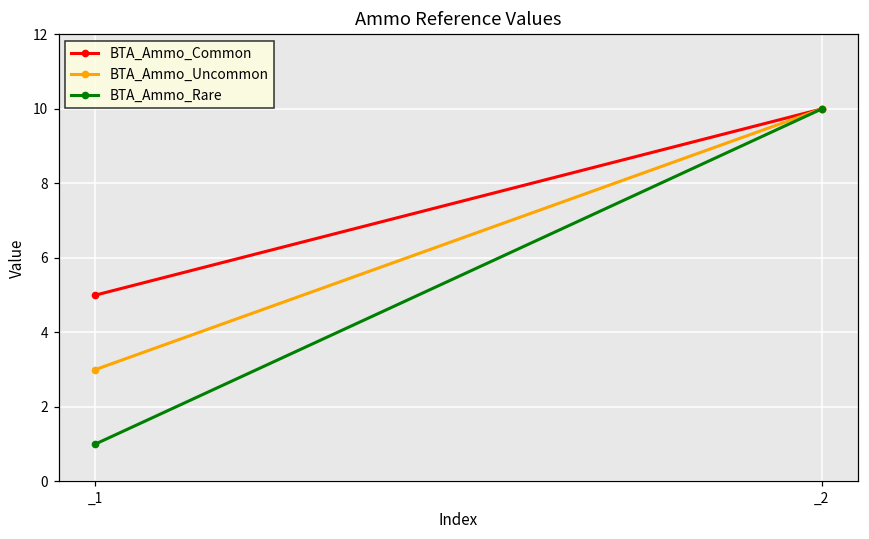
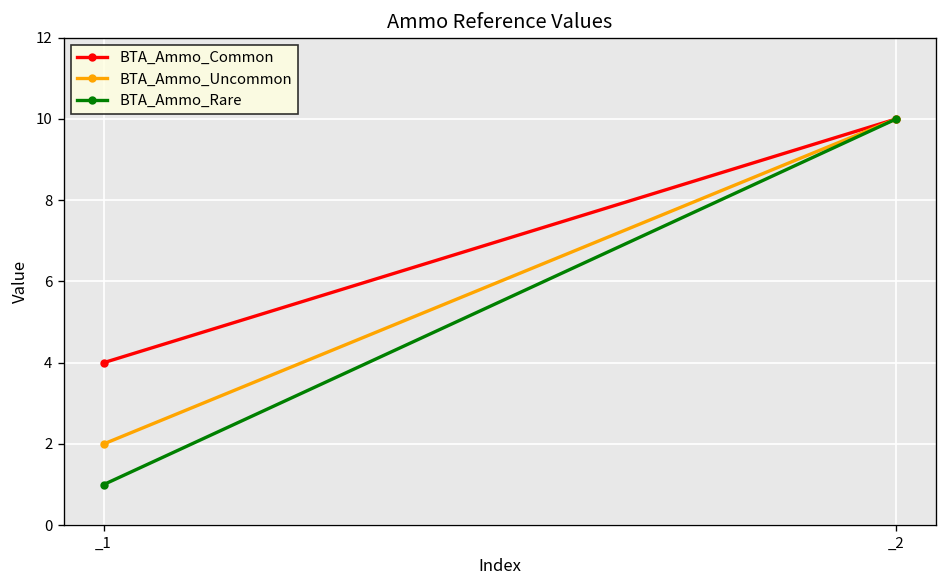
BTA_Ammo_Common, _1: 5 -> 4
BTA_Ammo_Uncommon, _1: 3 -> 2
